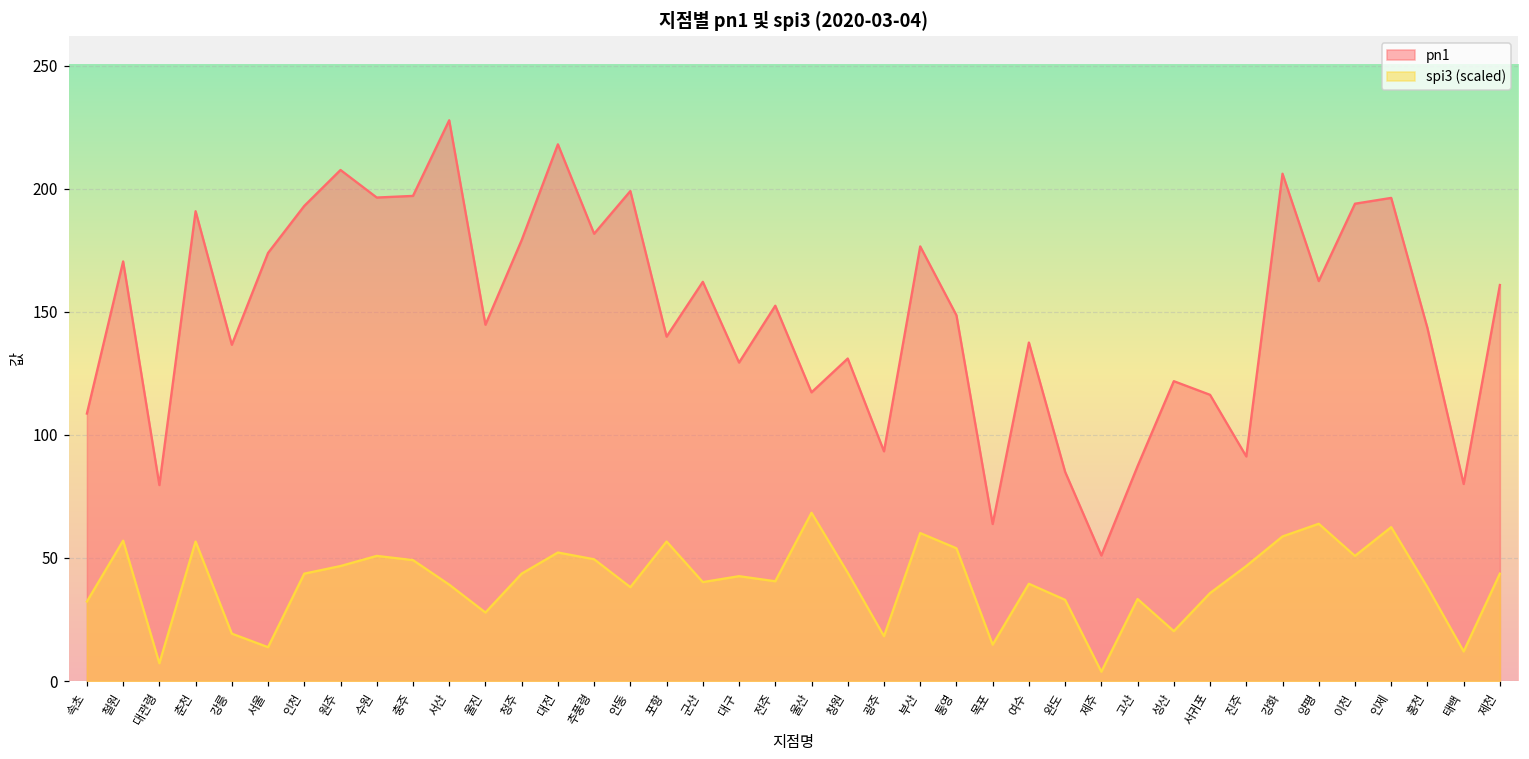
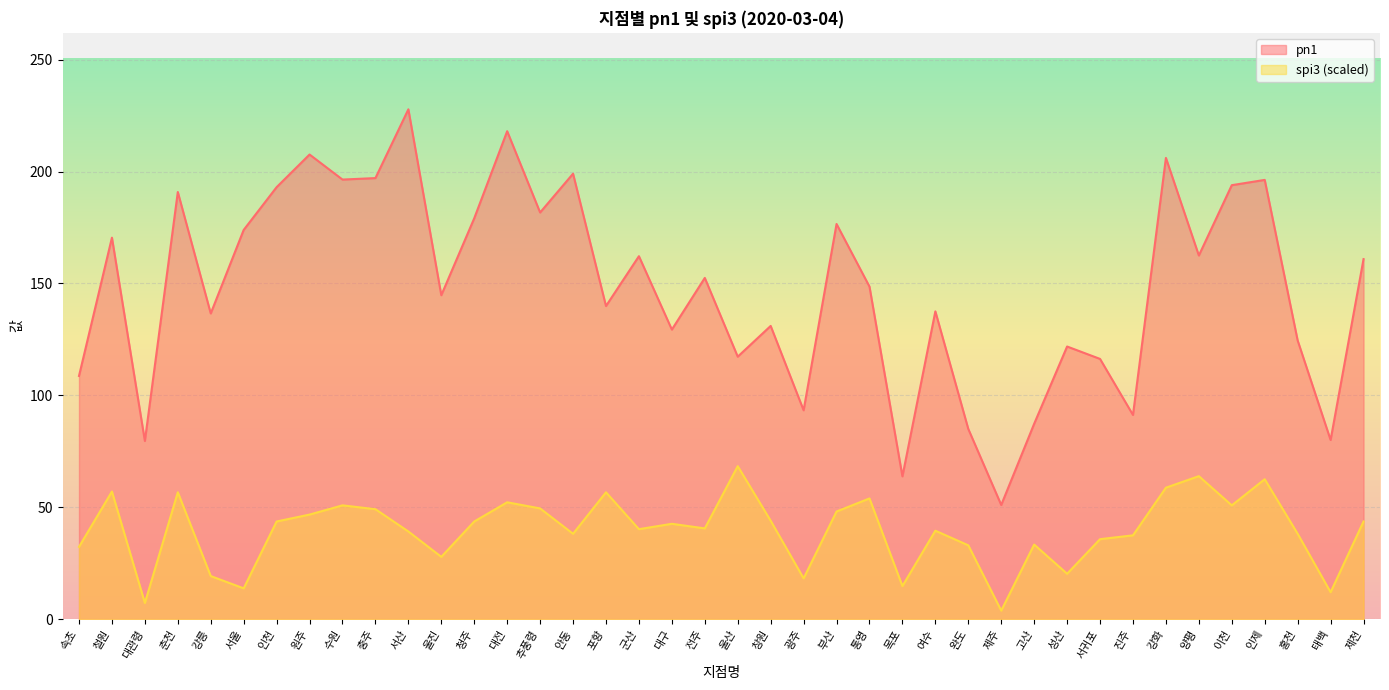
spi3 (scaled), 부산: 60 -> 48
spi3 (scaled), 진주: 47 -> 37
pn1, 홍천: 143 -> 125
